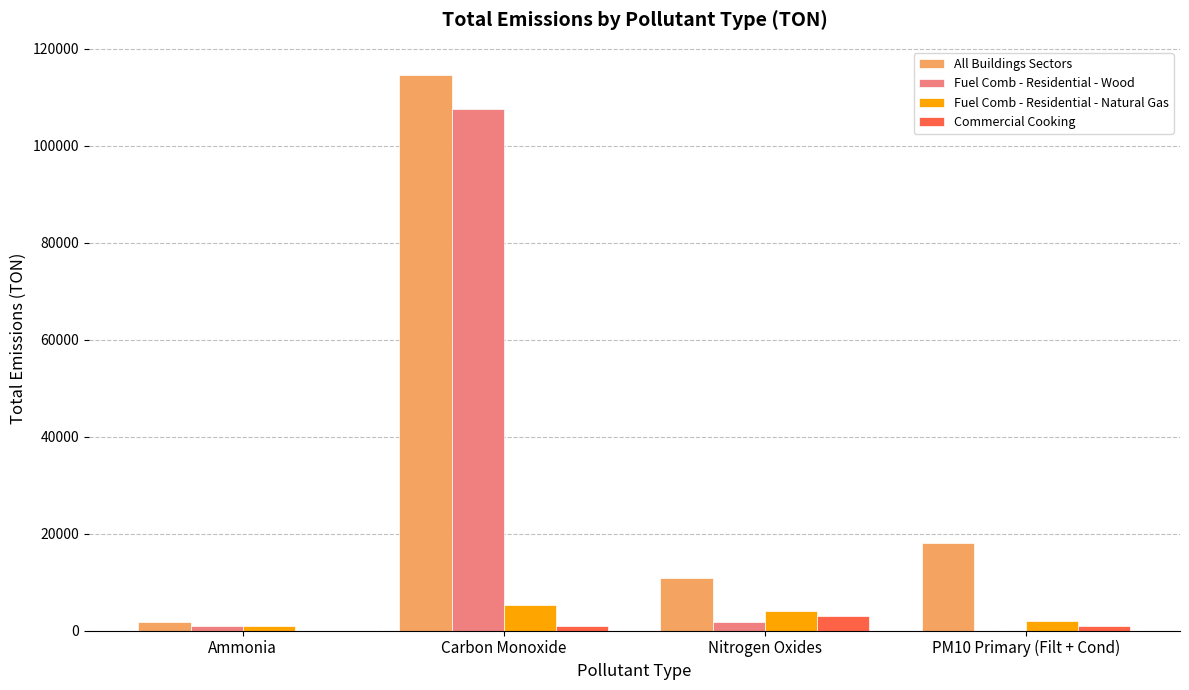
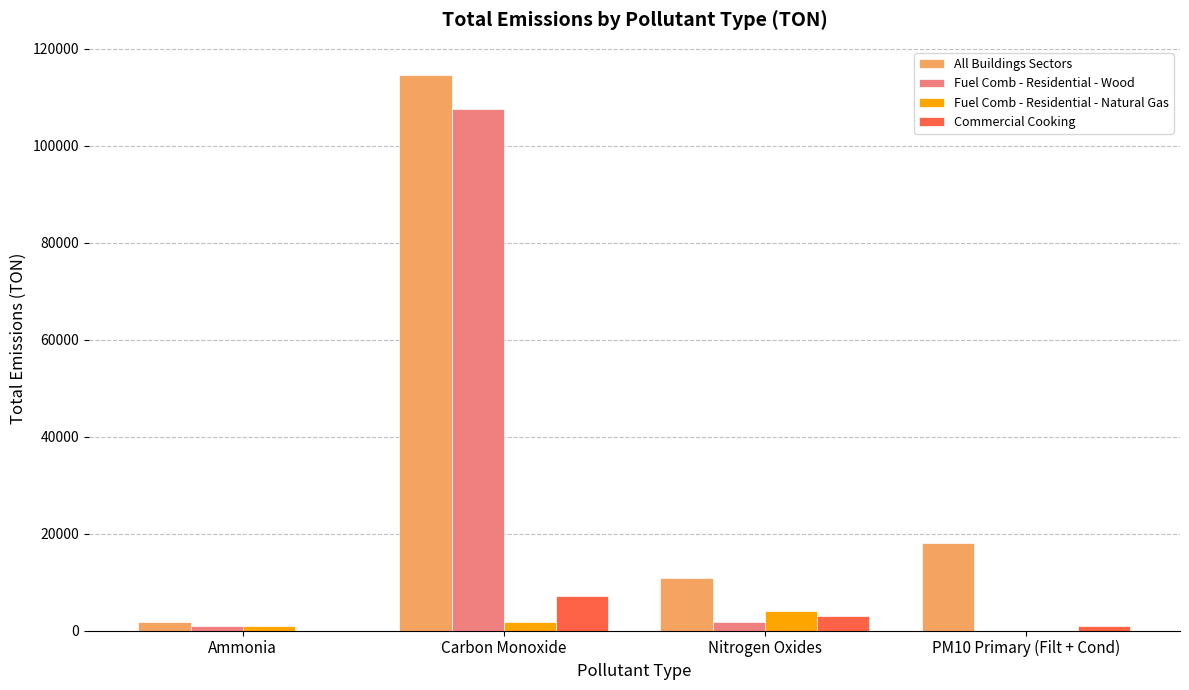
Fuel Comb - Residential - Natural Gas, Carbon Monoxide: 5000 -> 2000
Commercial Cooking, Carbon Monoxide: 1000 -> 7000
Fuel Comb - Residential - Natural Gas, PM10 Primary (Filt + Cond): 2000 -> 0
